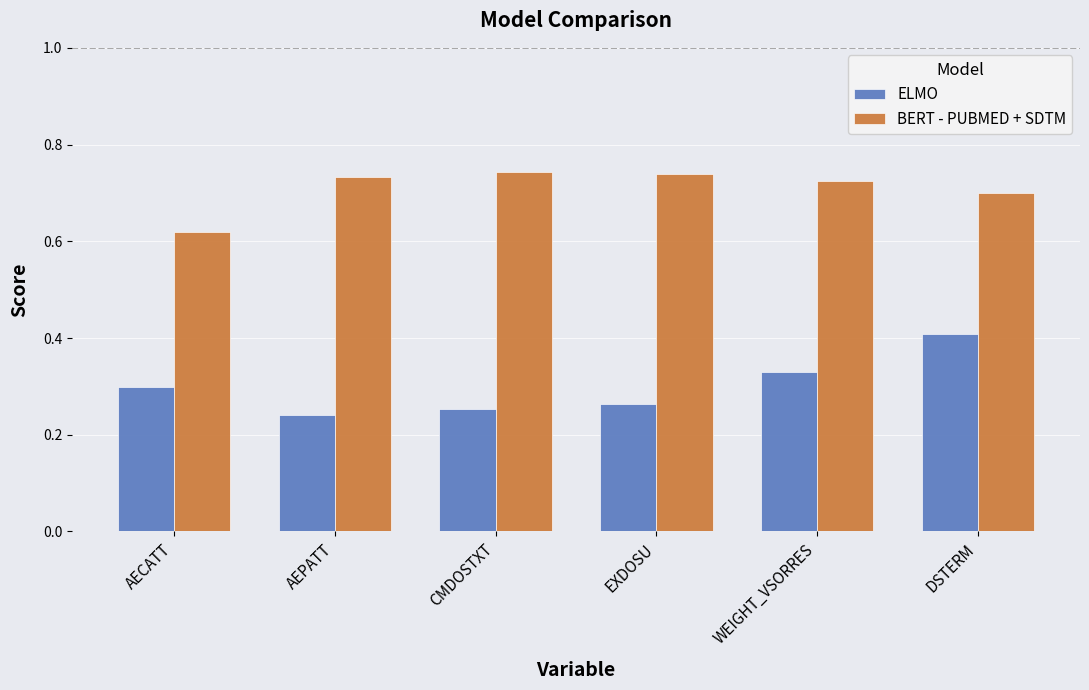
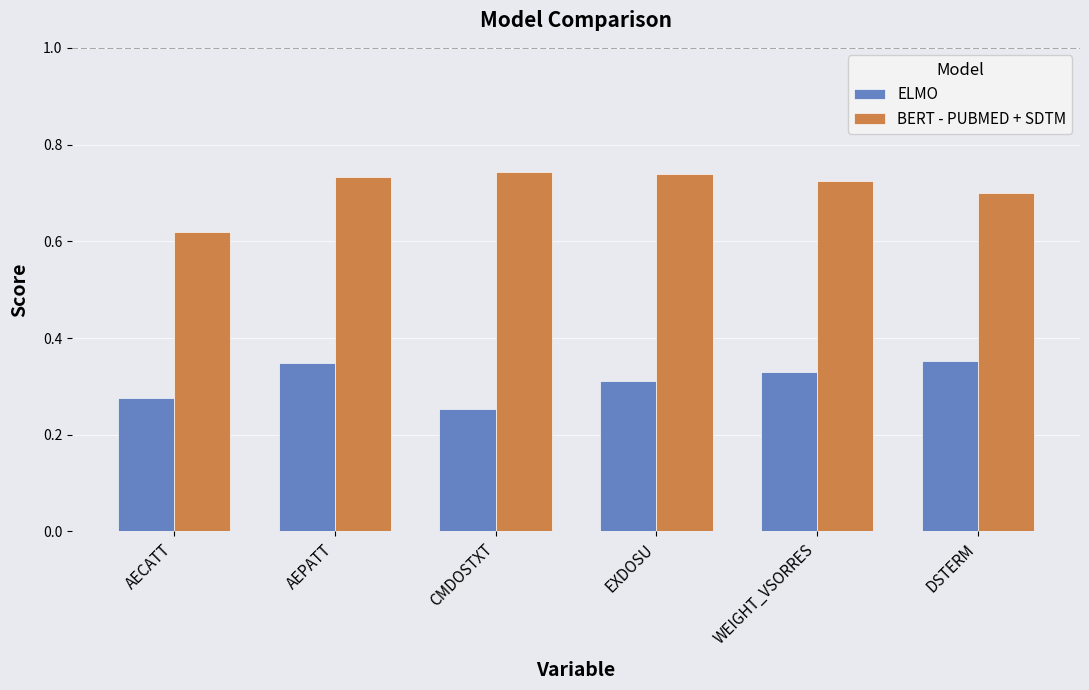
ELMO, AECATT: 0.30 -> 0.28
ELMO, AEPATT: 0.24 -> 0.35
ELMO, EXDOSU: 0.26 -> 0.31
ELMO, DSTERM: 0.41 -> 0.35
